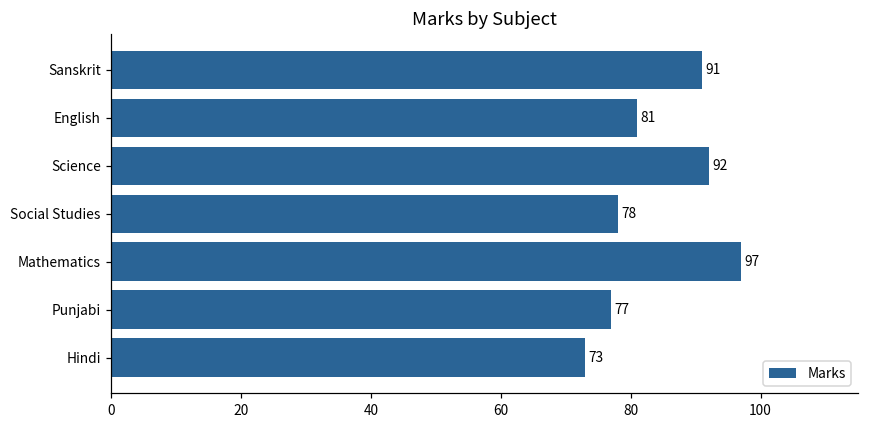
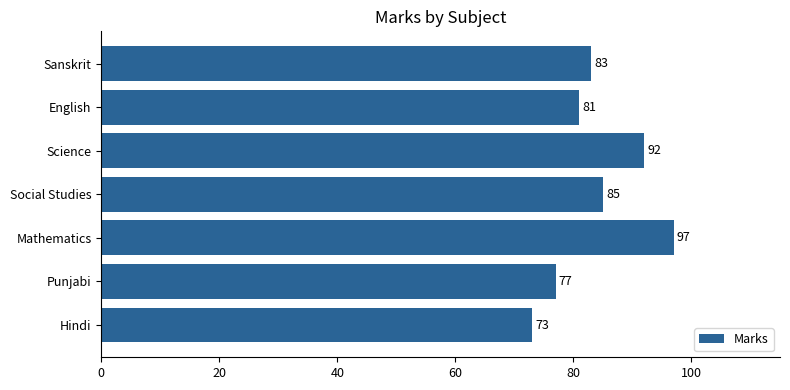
Sanskrit: 91 -> 83
Social Studies: 78 -> 85
